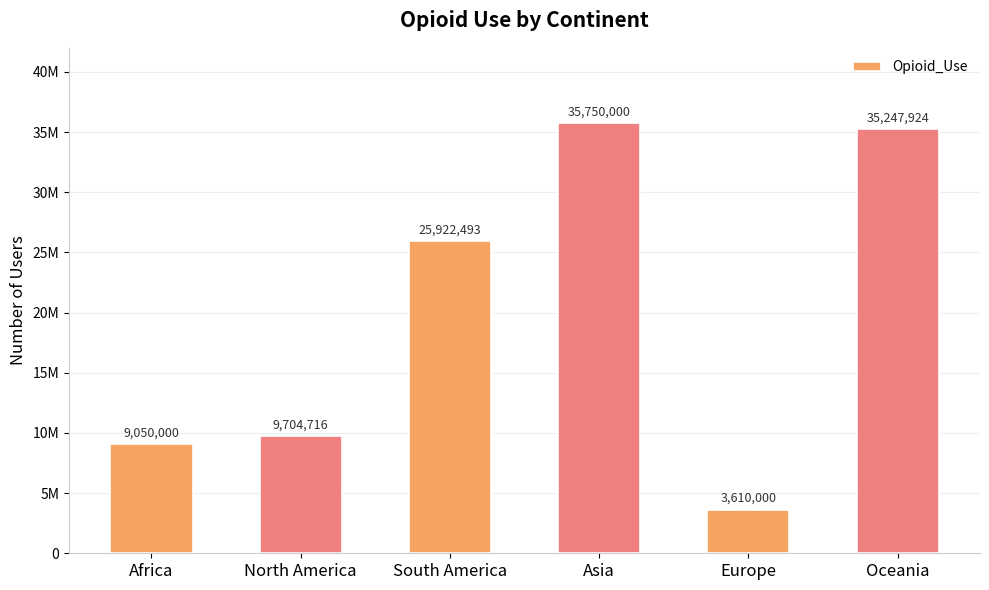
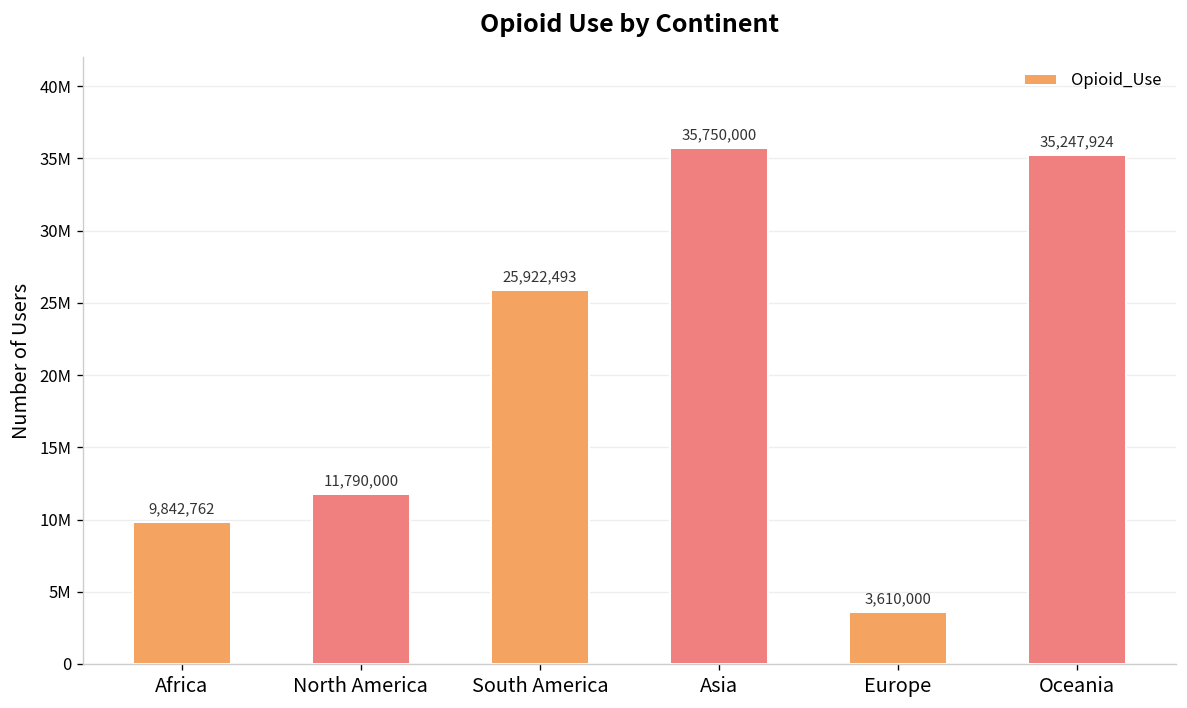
Africa: 9,050,000 -> 9,842,762
North America: 9,704,716 -> 11,790,000
